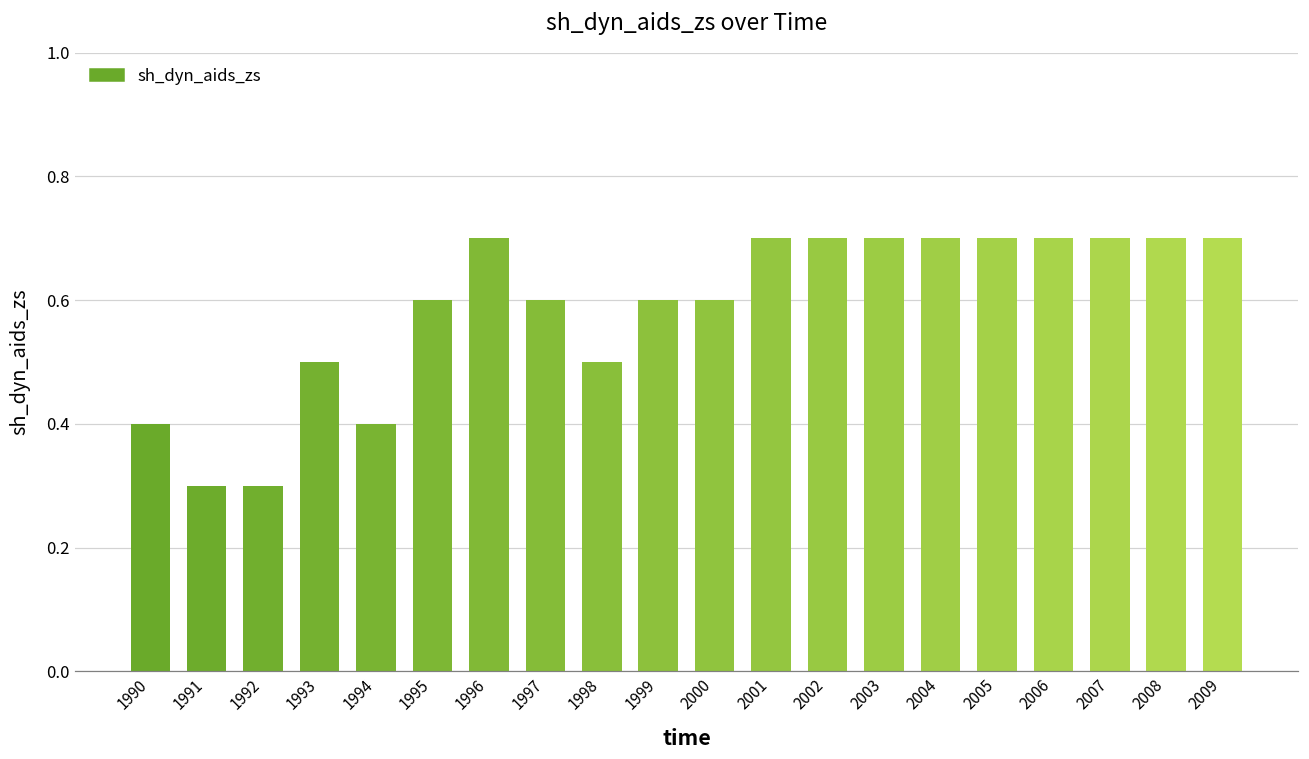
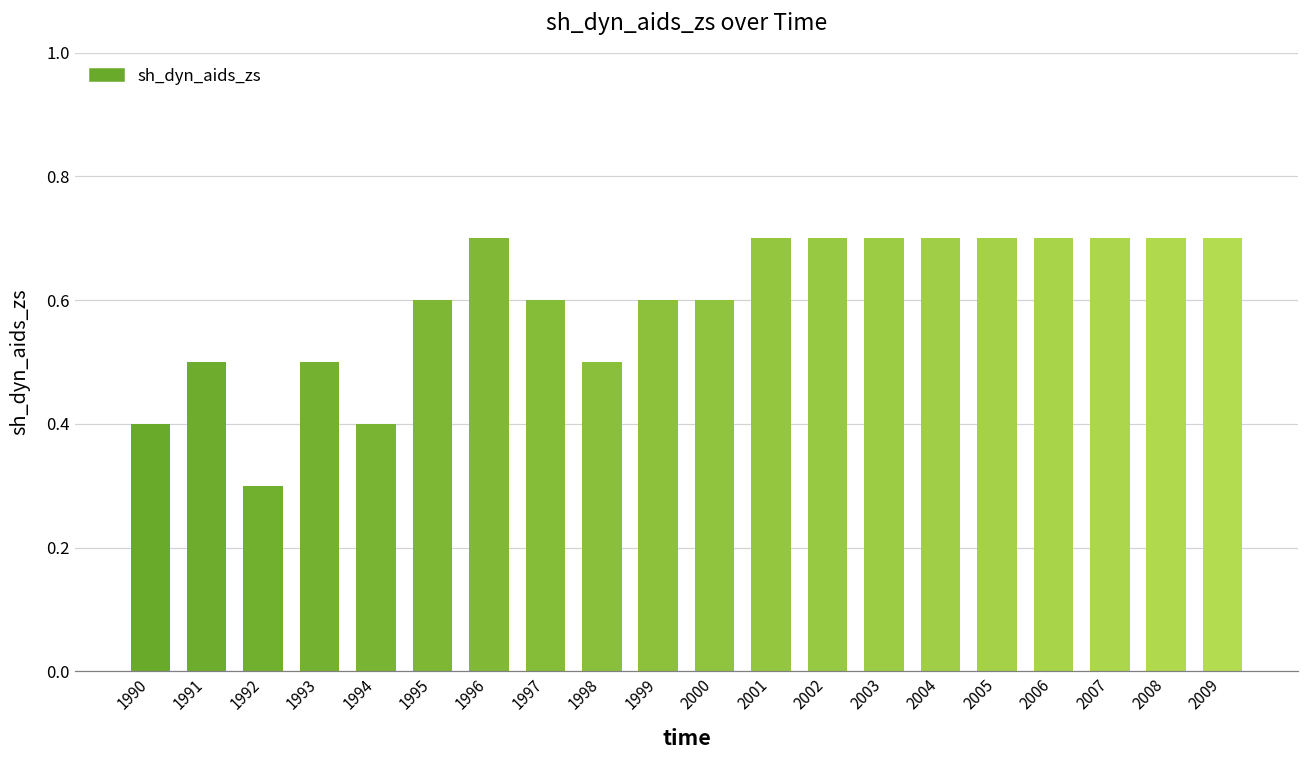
1991: 0.3 -> 0.5
